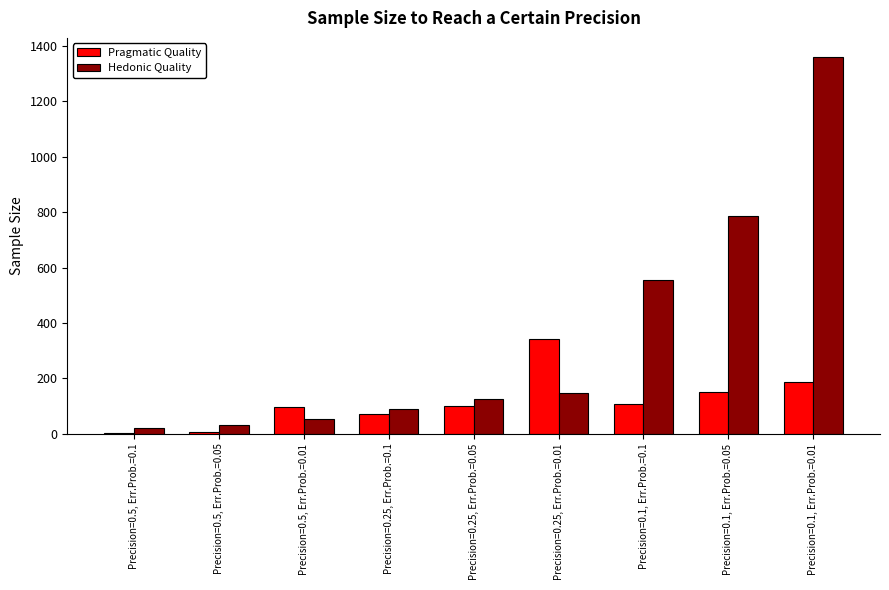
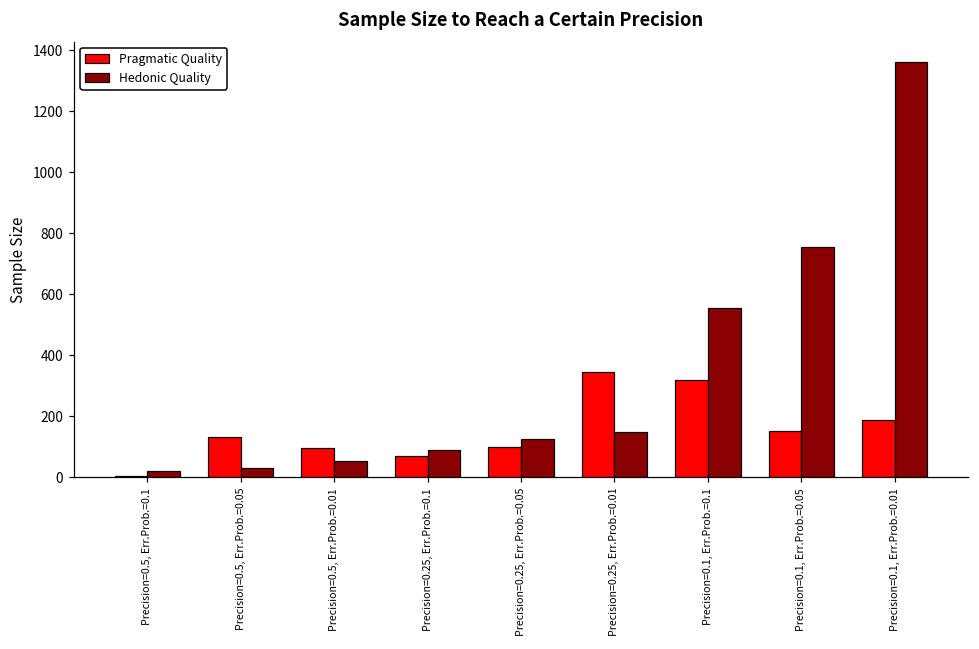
Pragmatic Quality, Precision=0.5, Err.Prob.=0.05: 10 -> 130
Pragmatic Quality, Precision=0.1, Err.Prob.=0.1: 110 -> 320
Hedonic Quality, Precision=0.1, Err.Prob.=0.05: 790 -> 750
